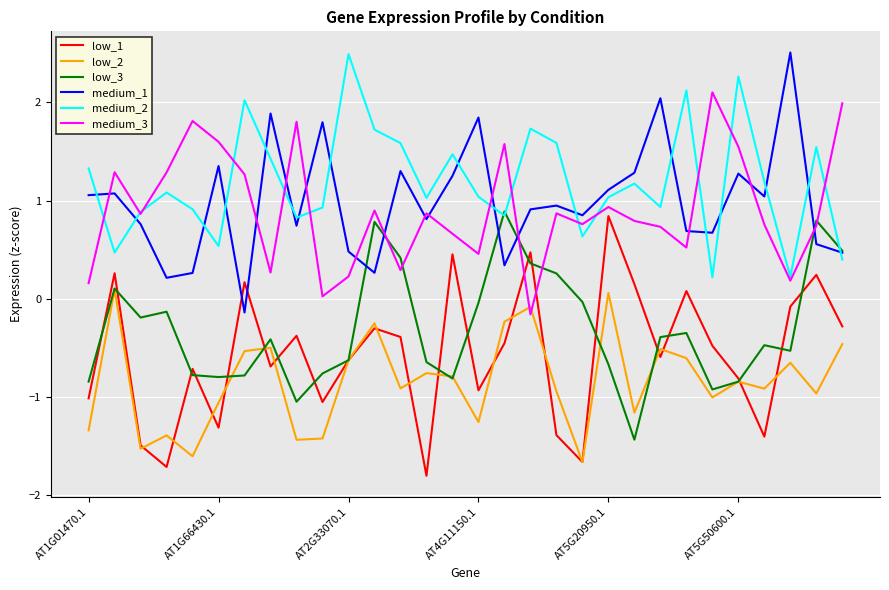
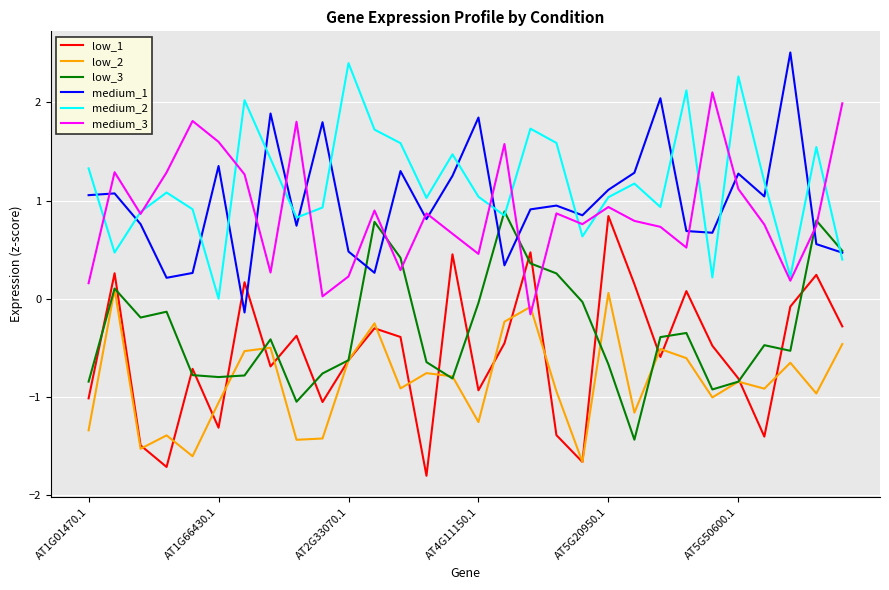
medium_2, AT1G66430.1: 0.5 -> 0.0
medium_2, AT2G33070.1: 2.5 -> 2.4
medium_3, AT5G50600.1: 1.5 -> 1.1
